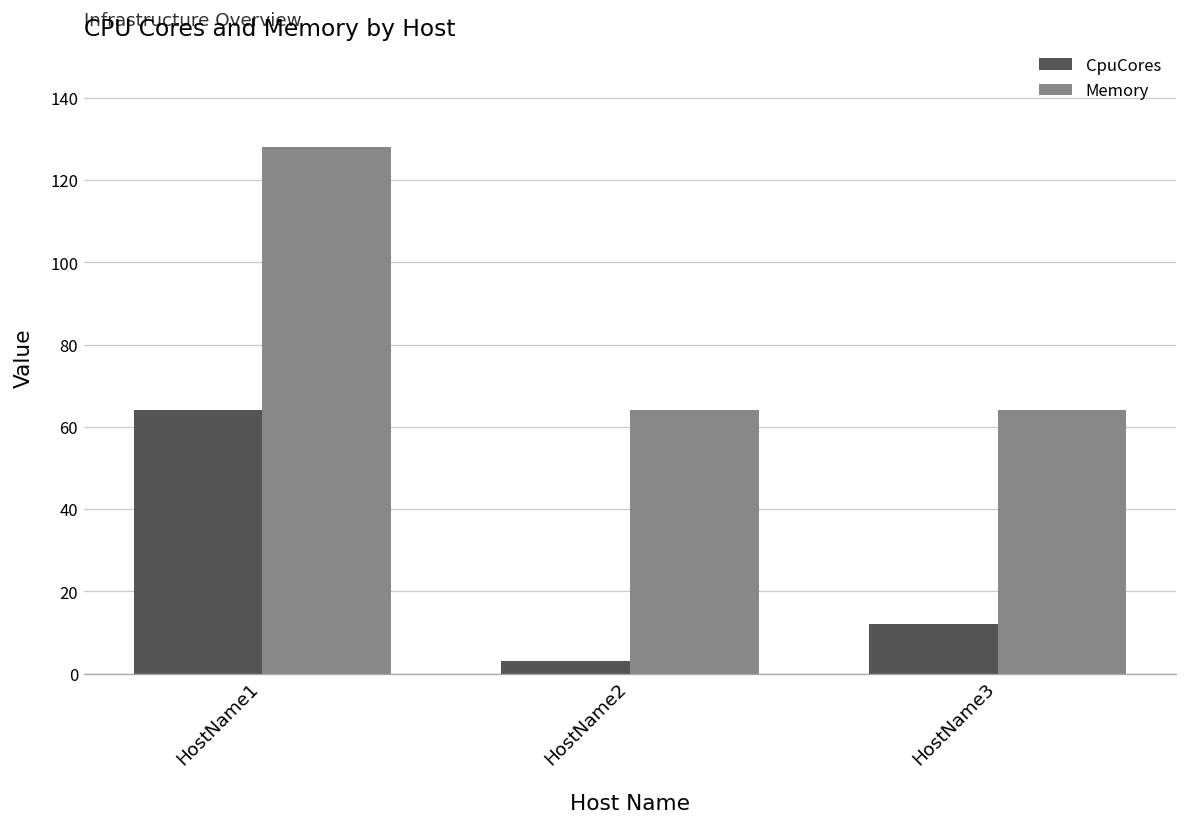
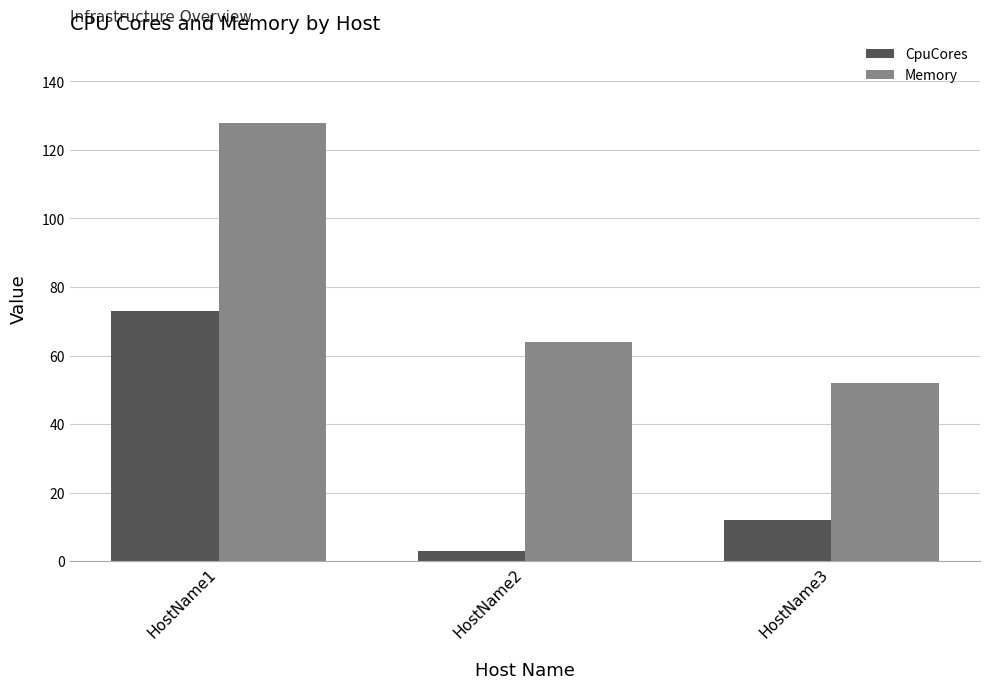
CpuCores, HostName1: 64 -> 73
Memory, HostName3: 64 -> 52
